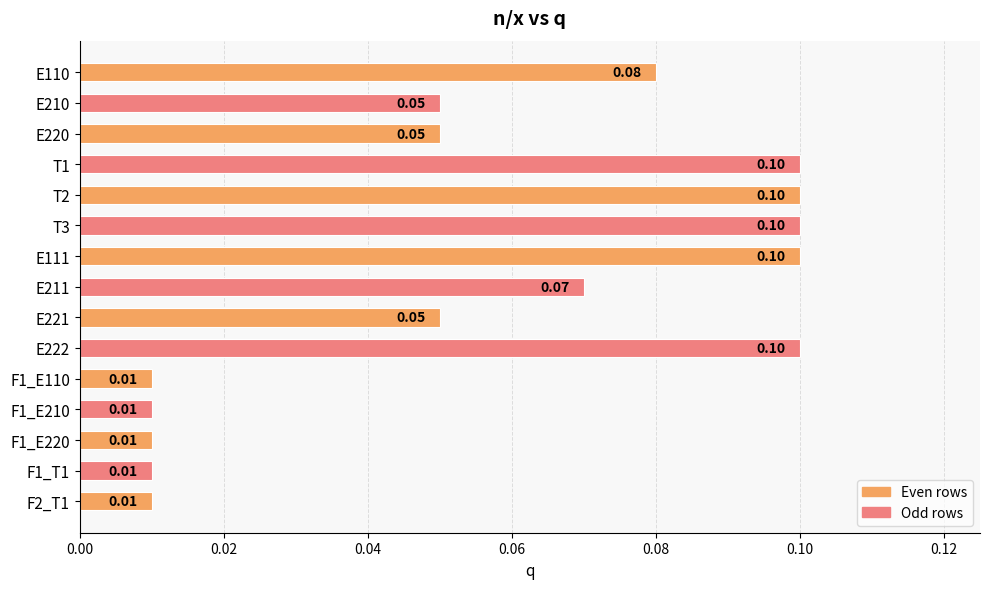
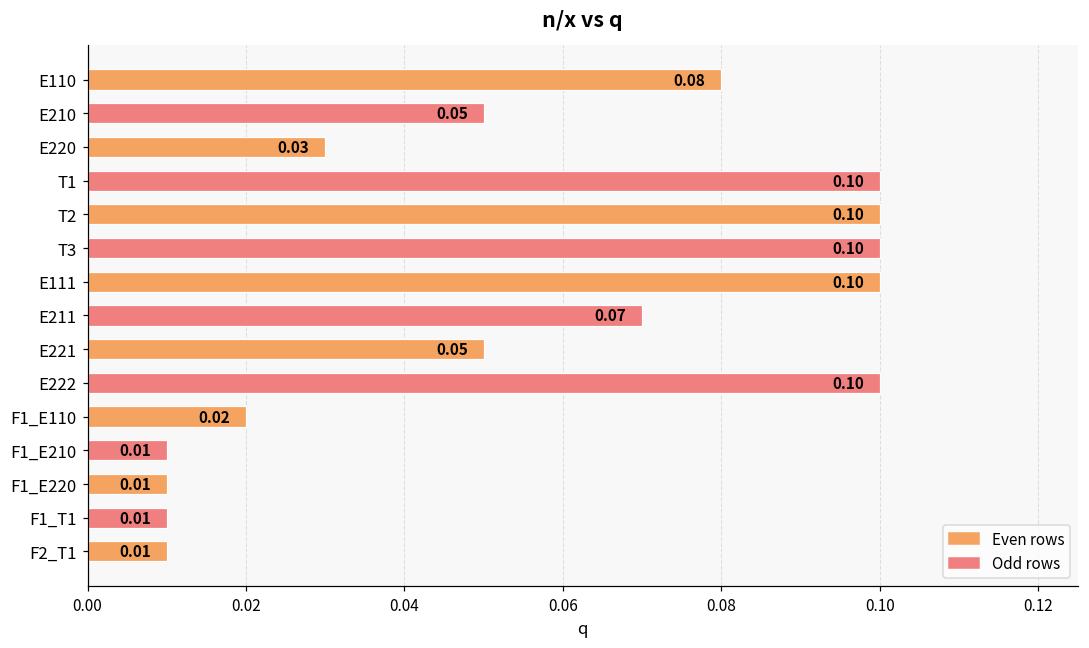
E220: 0.05 -> 0.03
F1_E110: 0.01 -> 0.02
